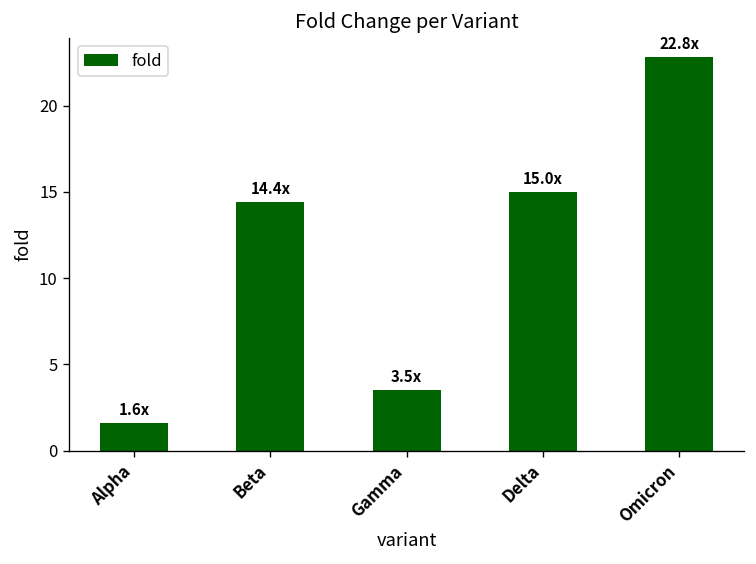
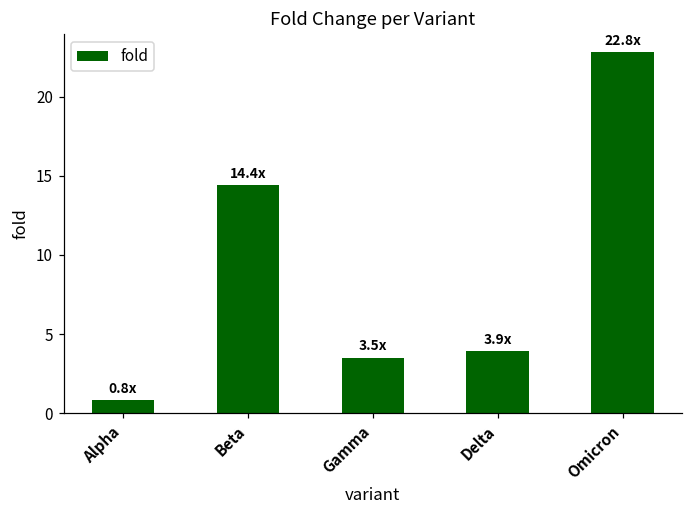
Alpha: 1.6x -> 0.8x
Delta: 15.0x -> 3.9x
